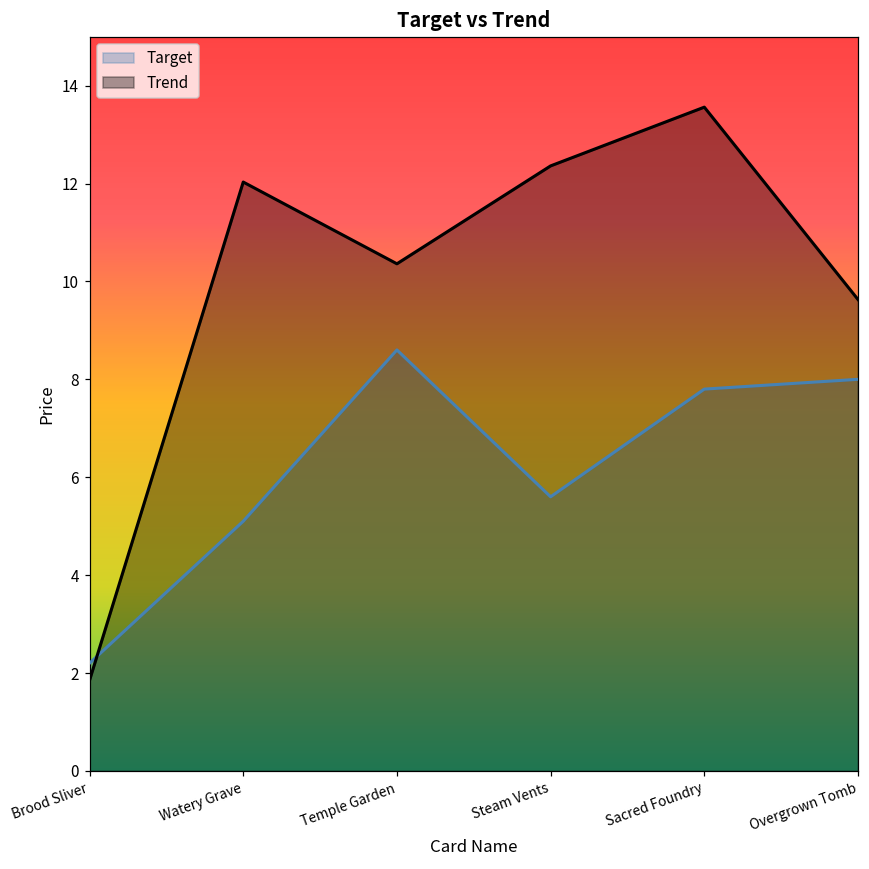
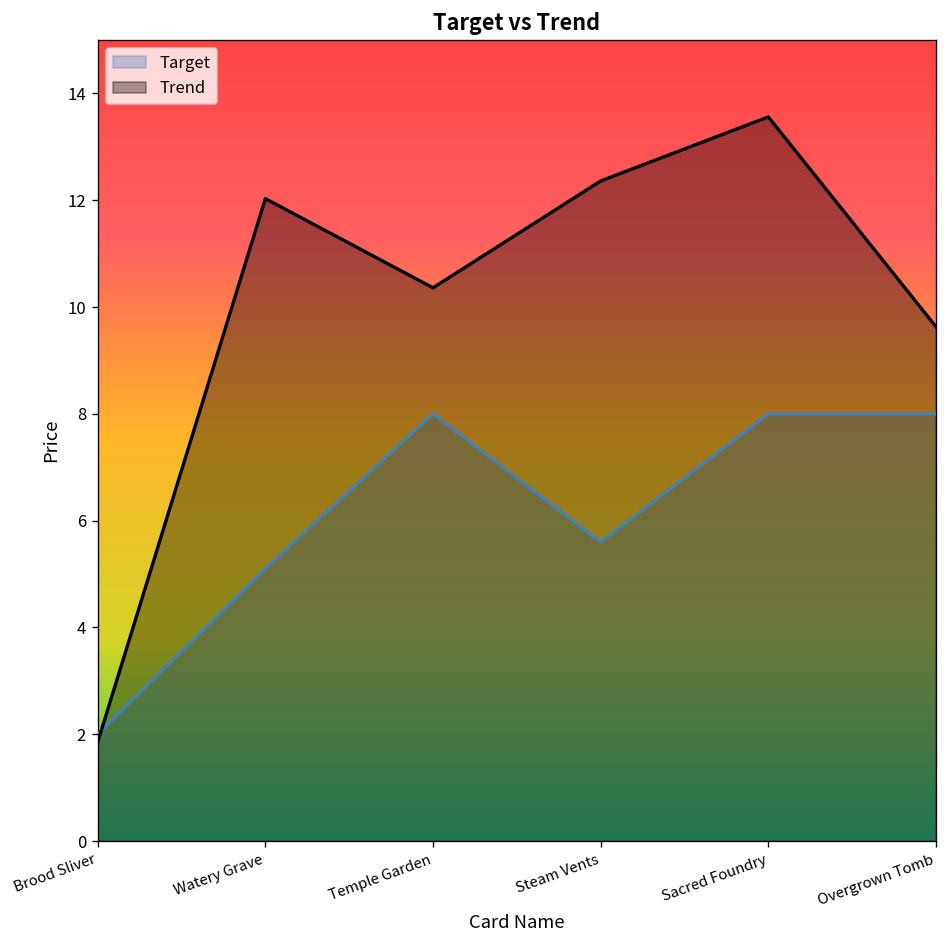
Target, Brood Sliver: 2.2 -> 2.0
Target, Temple Garden: 8.6 -> 8.0
Target, Sacred Foundry: 7.8 -> 8.0
